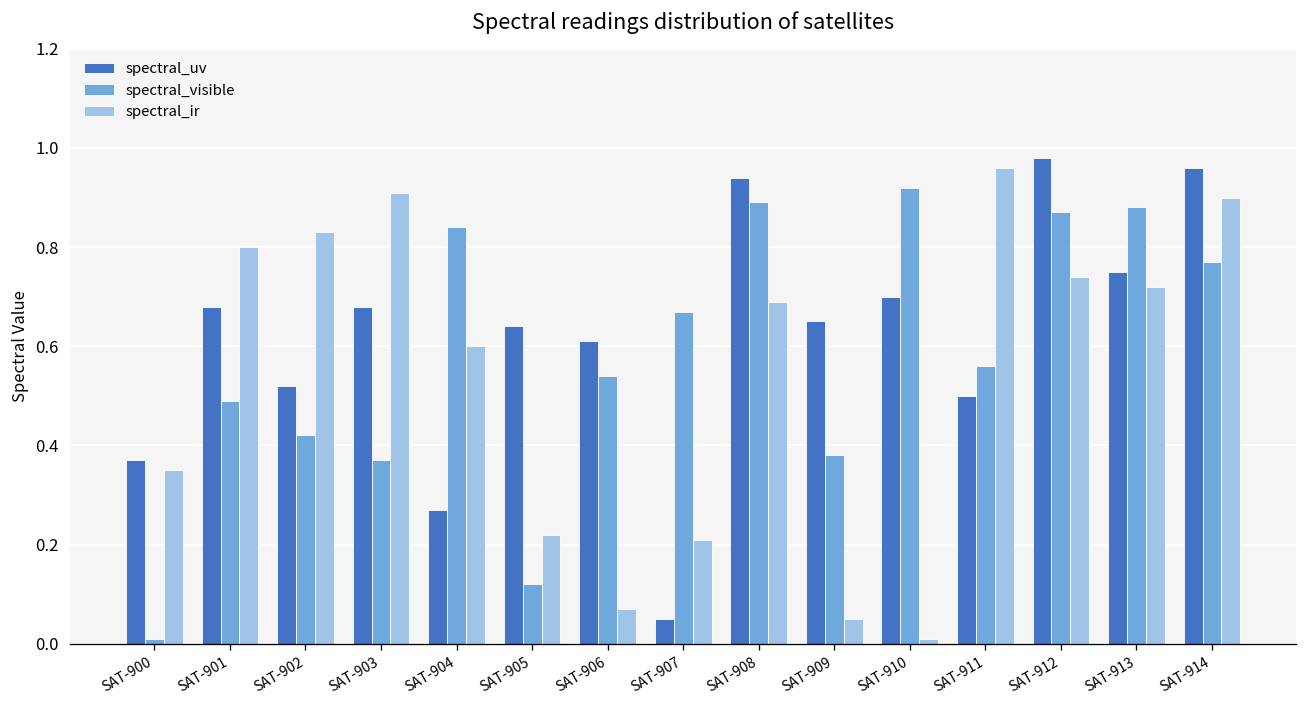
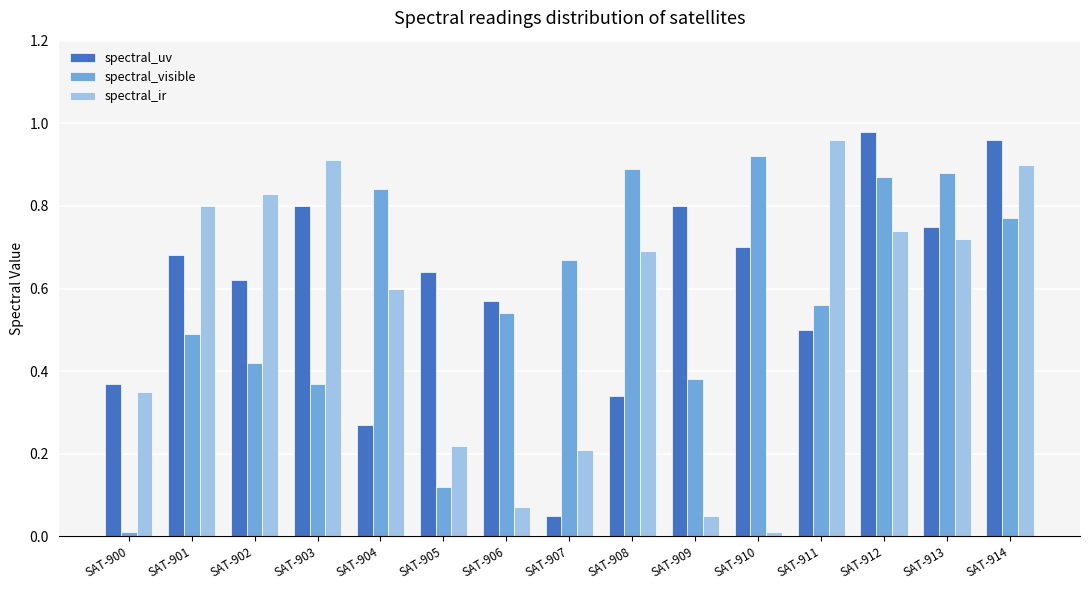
spectral_uv, SAT-902: 0.52 -> 0.62
spectral_uv, SAT-903: 0.68 -> 0.80
spectral_uv, SAT-906: 0.61 -> 0.57
spectral_uv, SAT-908: 0.94 -> 0.34
spectral_uv, SAT-909: 0.65 -> 0.80
